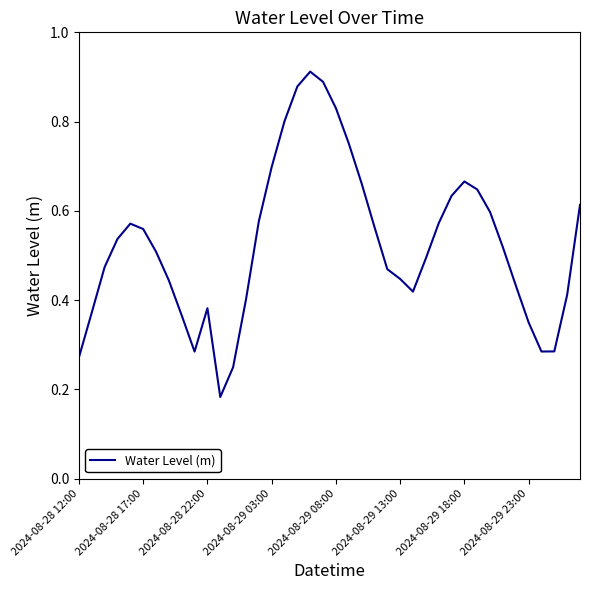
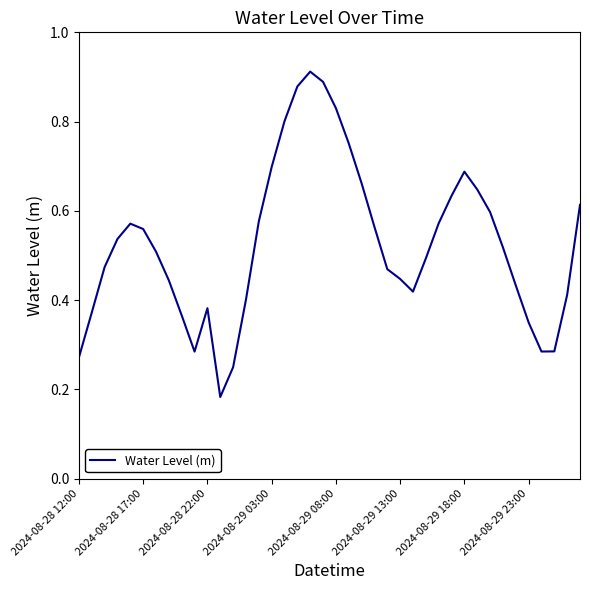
2024-08-29 18:00: 0.67 -> 0.69
